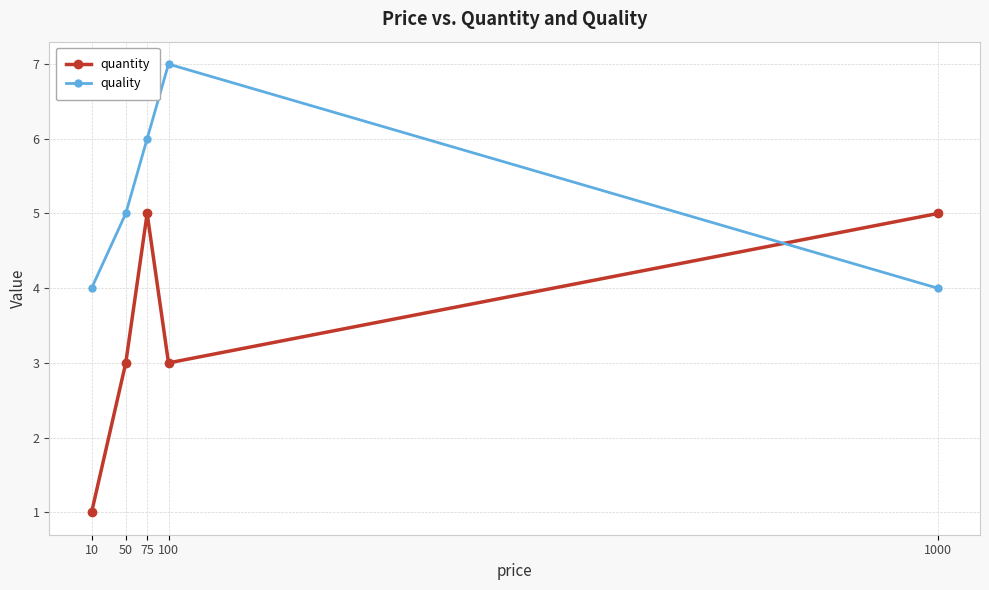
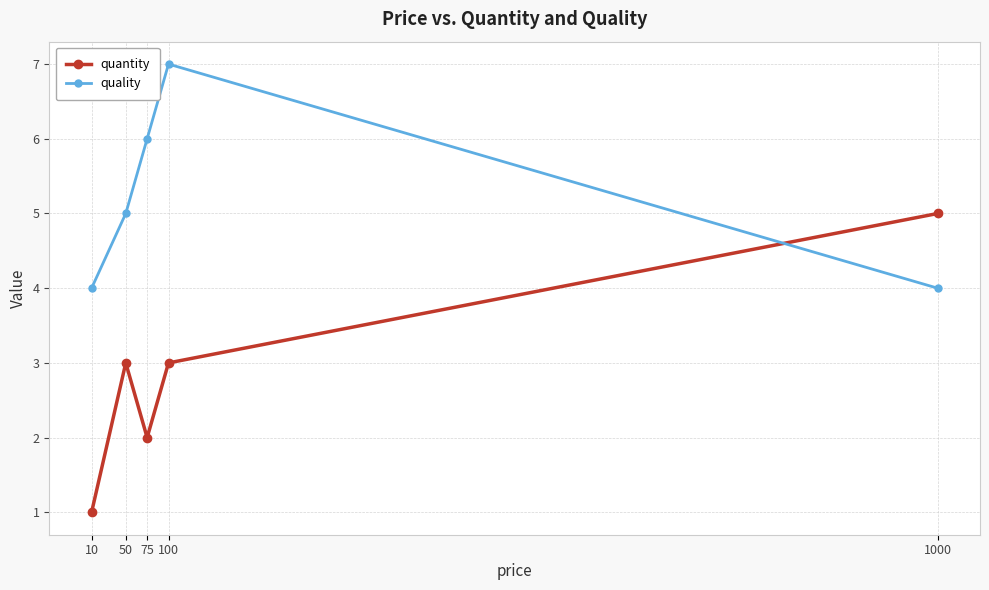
quantity, 75: 5 -> 2
